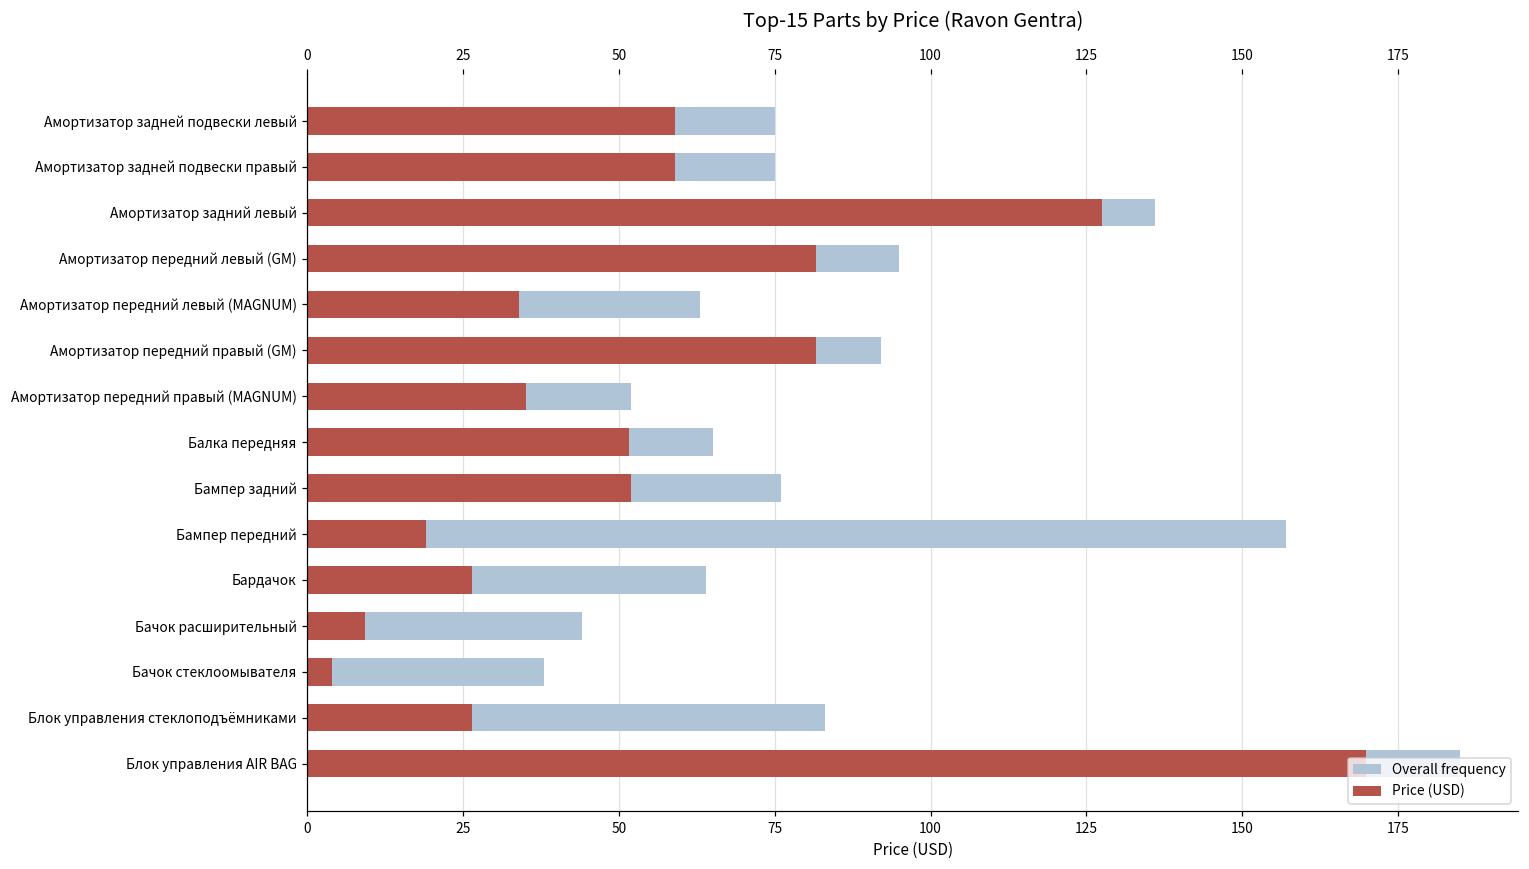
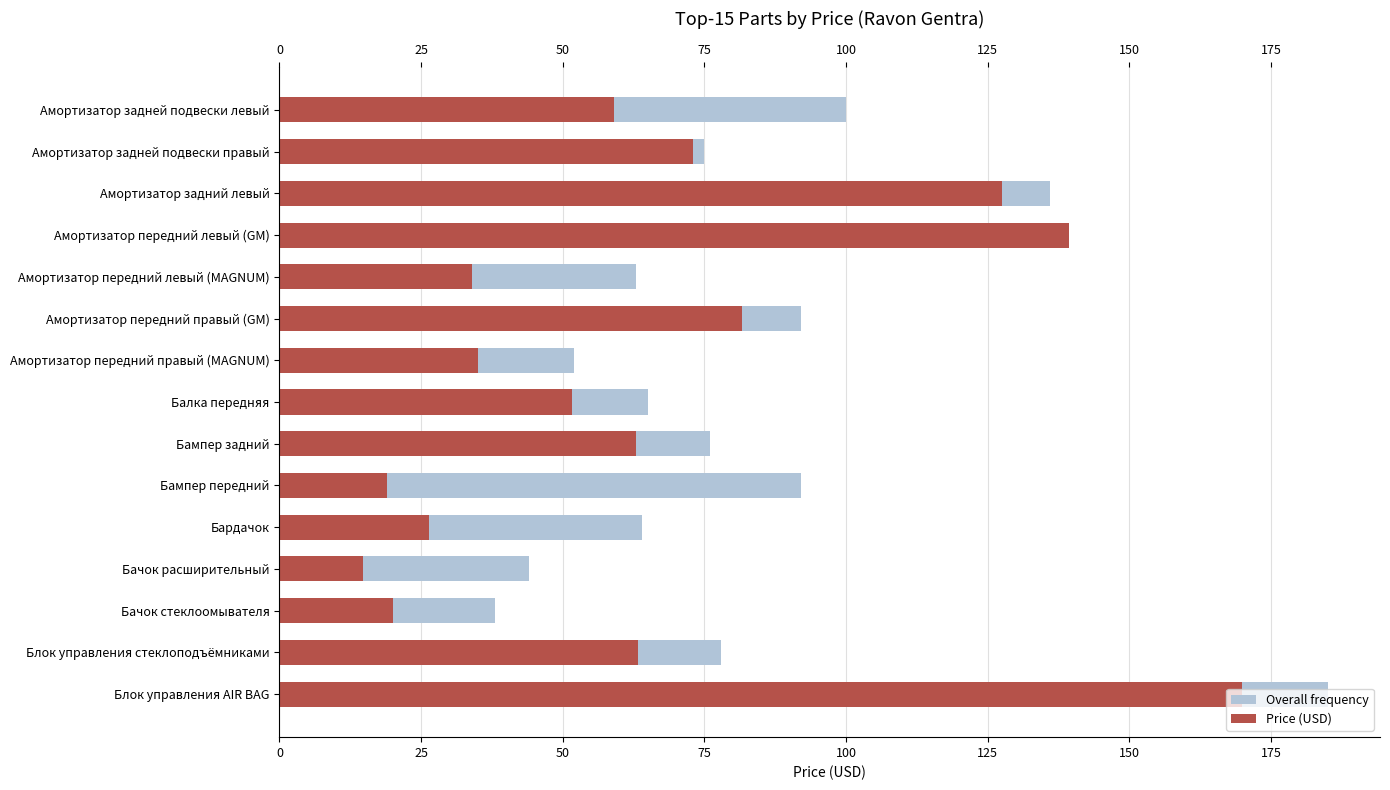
Overall frequency, Амортизатор задней подвески левый: 75 -> 100
Price (USD), Амортизатор задней подвески правый: 59 -> 73
Price (USD), Амортизатор передний левый (GM): 82 -> 139
Price (USD), Бампер задний: 52 -> 63
Overall frequency, Бампер передний: 157 -> 92
Price (USD), Бачок расширительный: 9 -> 15
Price (USD), Бачок стеклоомывателя: 4 -> 20
Overall frequency, Блок управления стеклоподъёмниками: 83 -> 78
Price (USD), Блок управления стеклоподъёмниками: 26 -> 63
